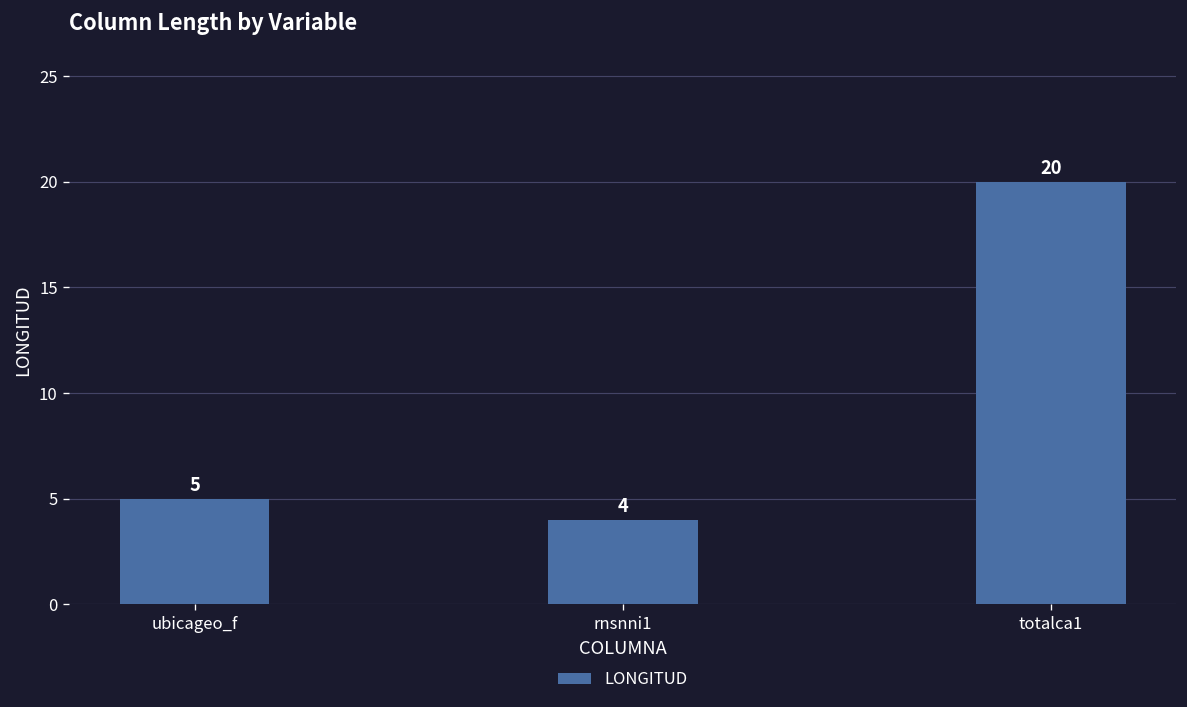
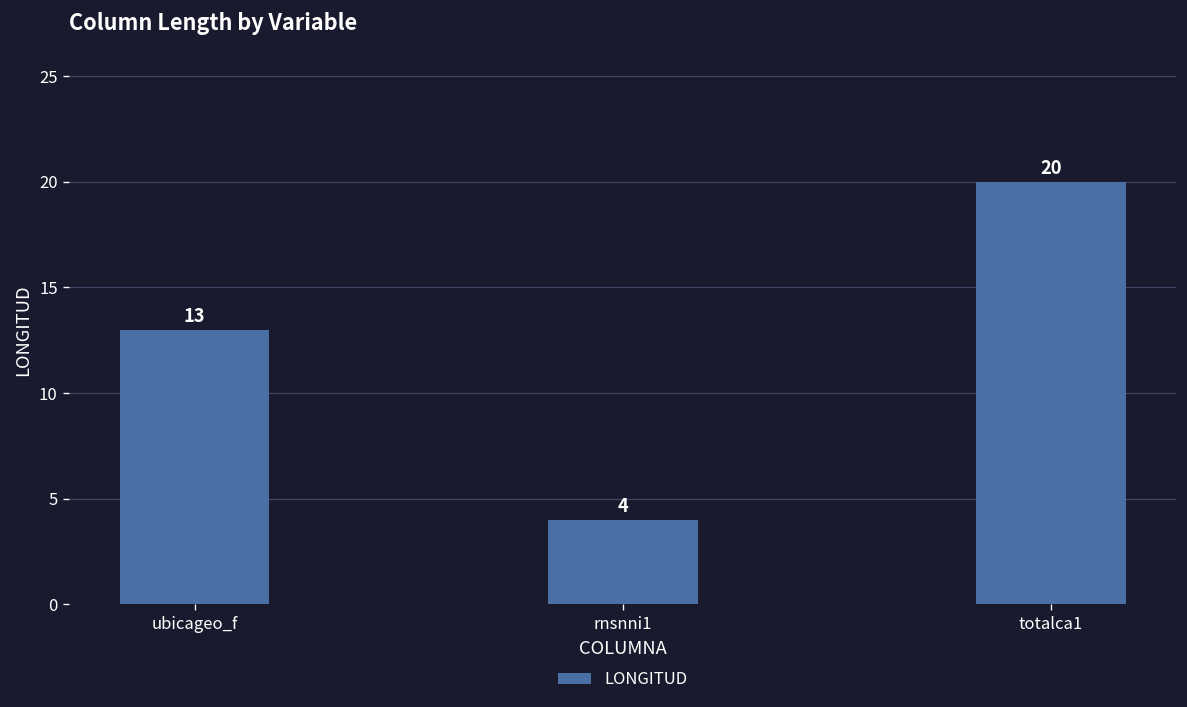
ubicageo_f: 5 -> 13
